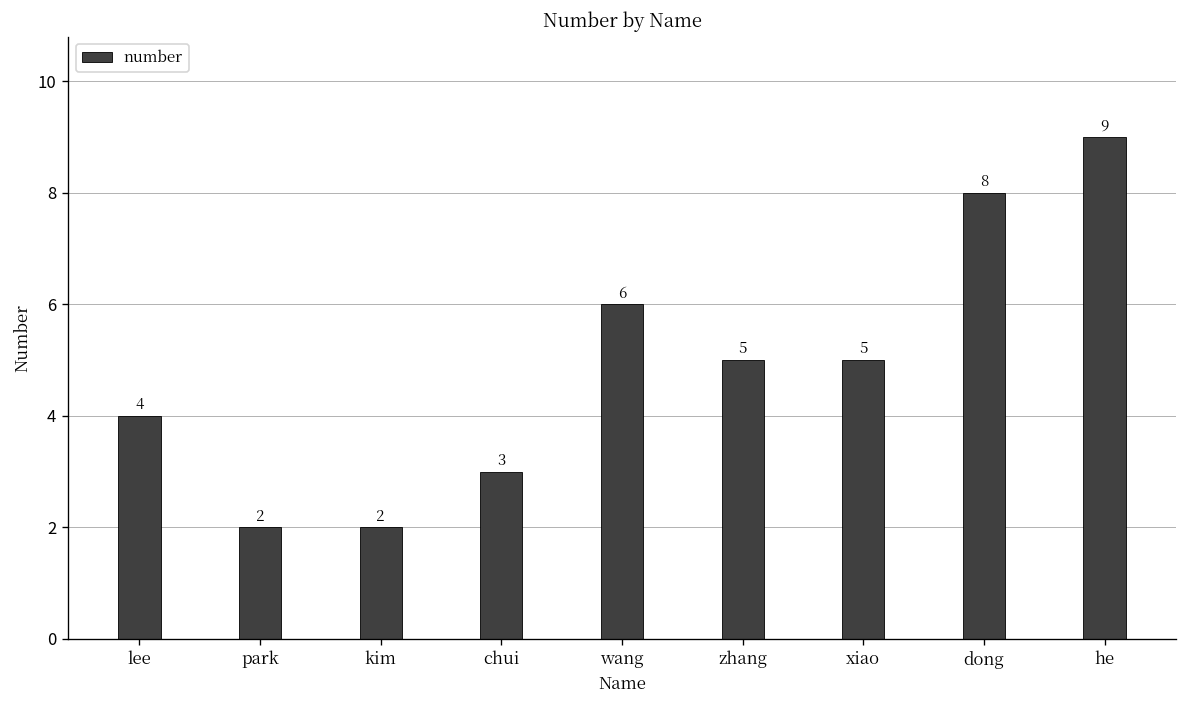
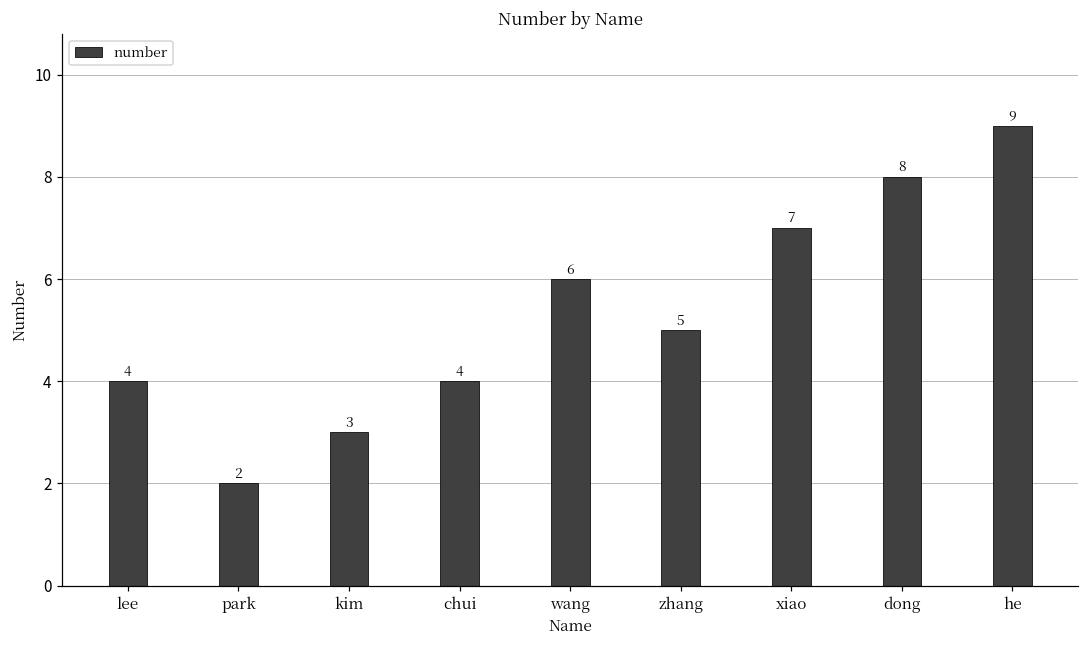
kim: 2 -> 3
chui: 3 -> 4
xiao: 5 -> 7
